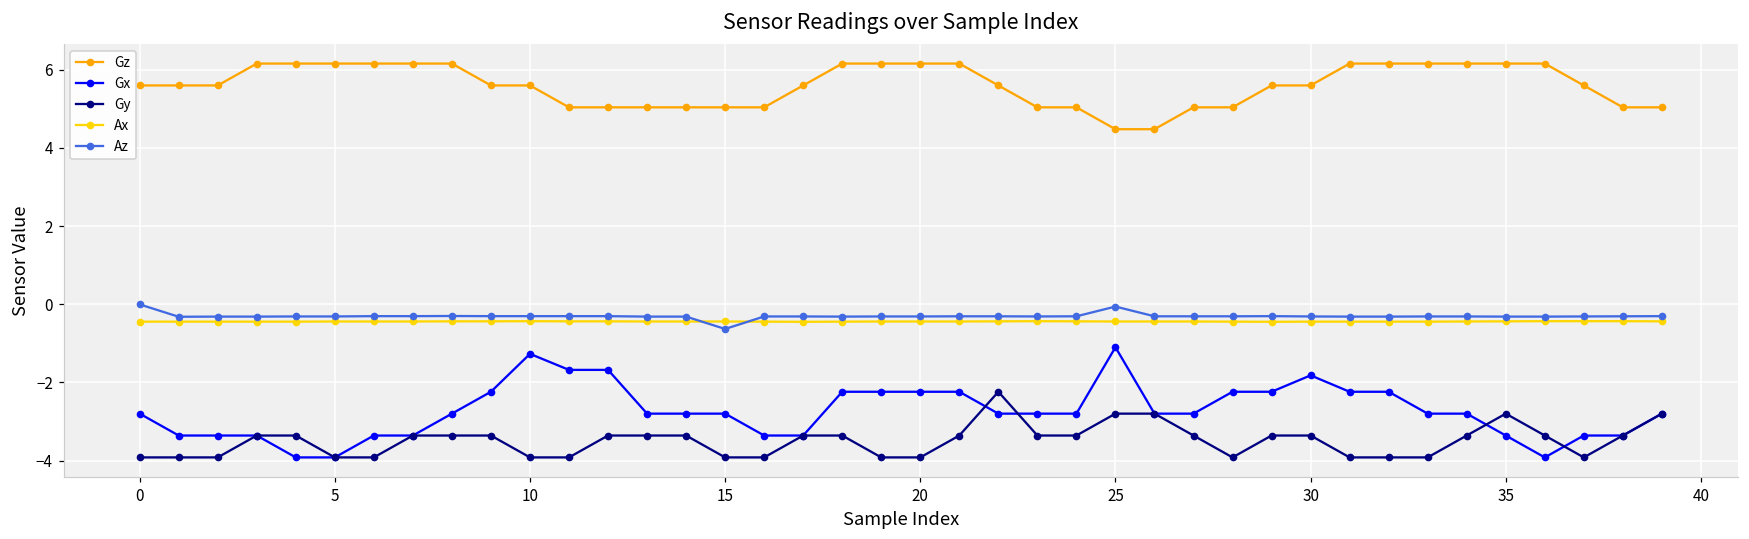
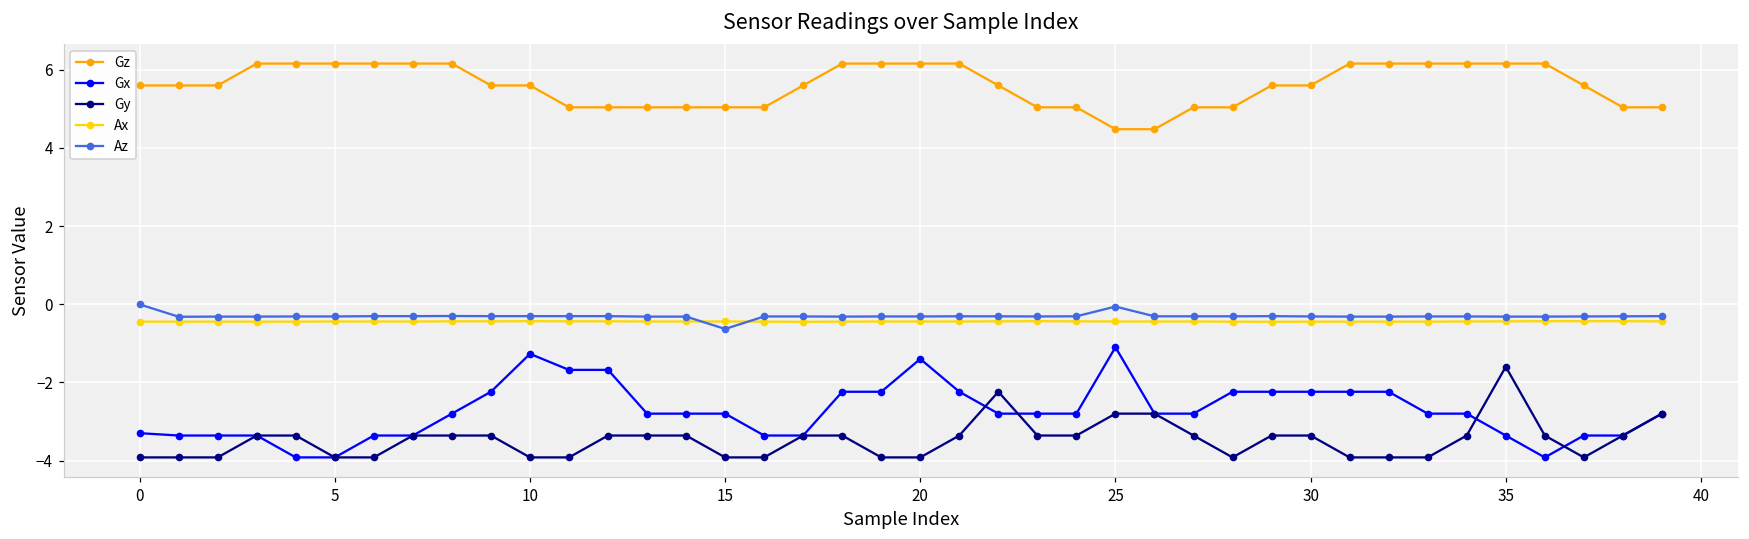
Gx, 0: -2.8 -> -3.3
Gx, 20: -2.2 -> -1.4
Gx, 30: -1.8 -> -2.2
Gy, 35: -2.8 -> -1.6
